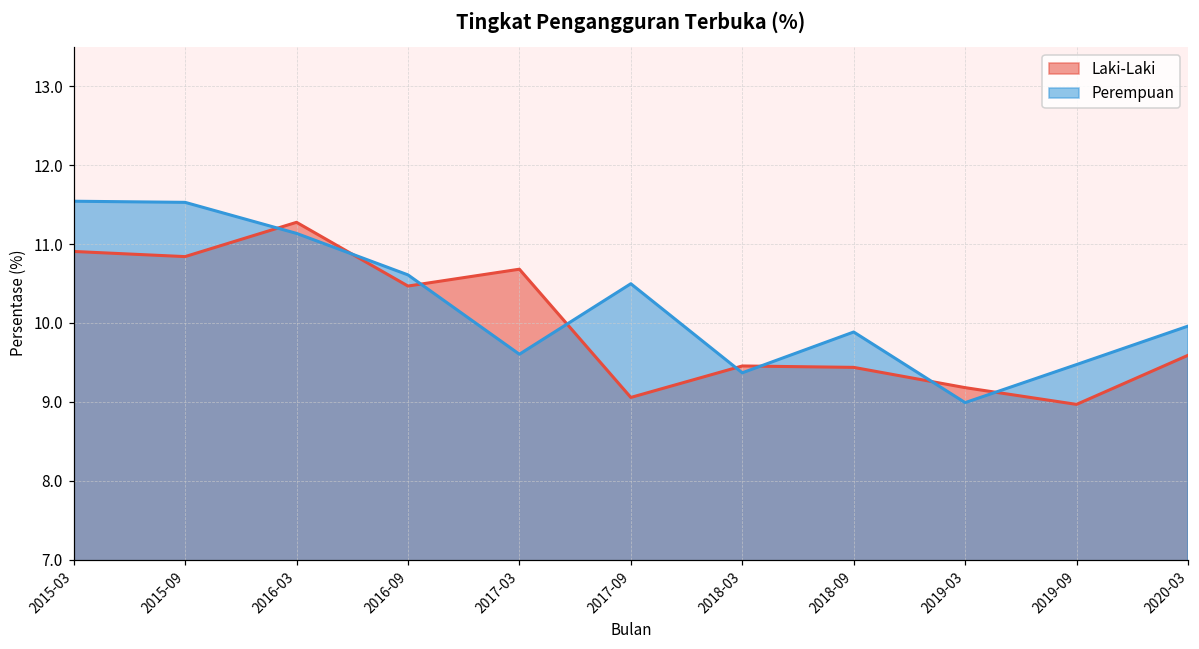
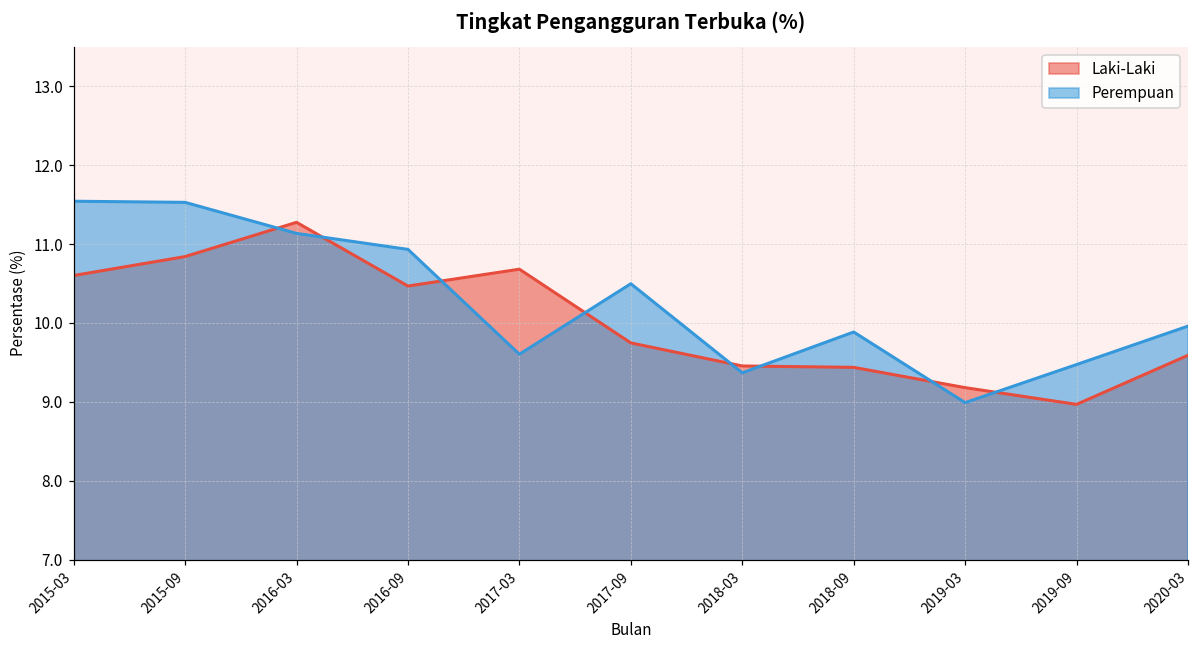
Laki-Laki, 2015-03: 10.9 -> 10.6
Perempuan, 2016-09: 10.6 -> 10.9
Laki-Laki, 2017-09: 9.1 -> 9.7
